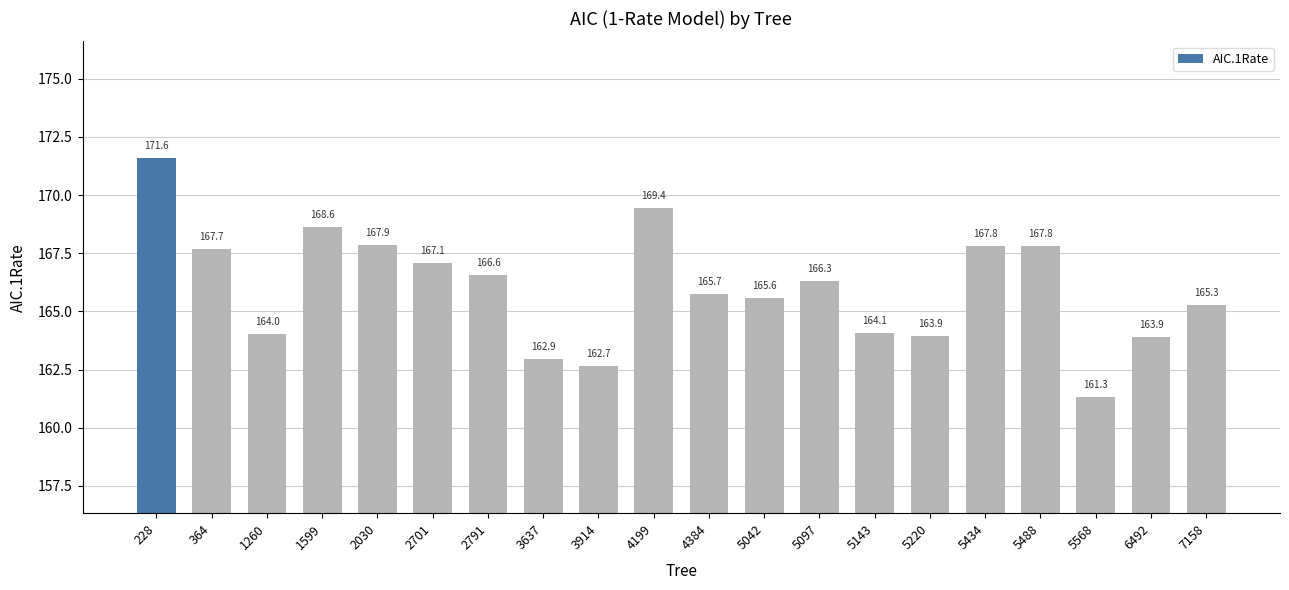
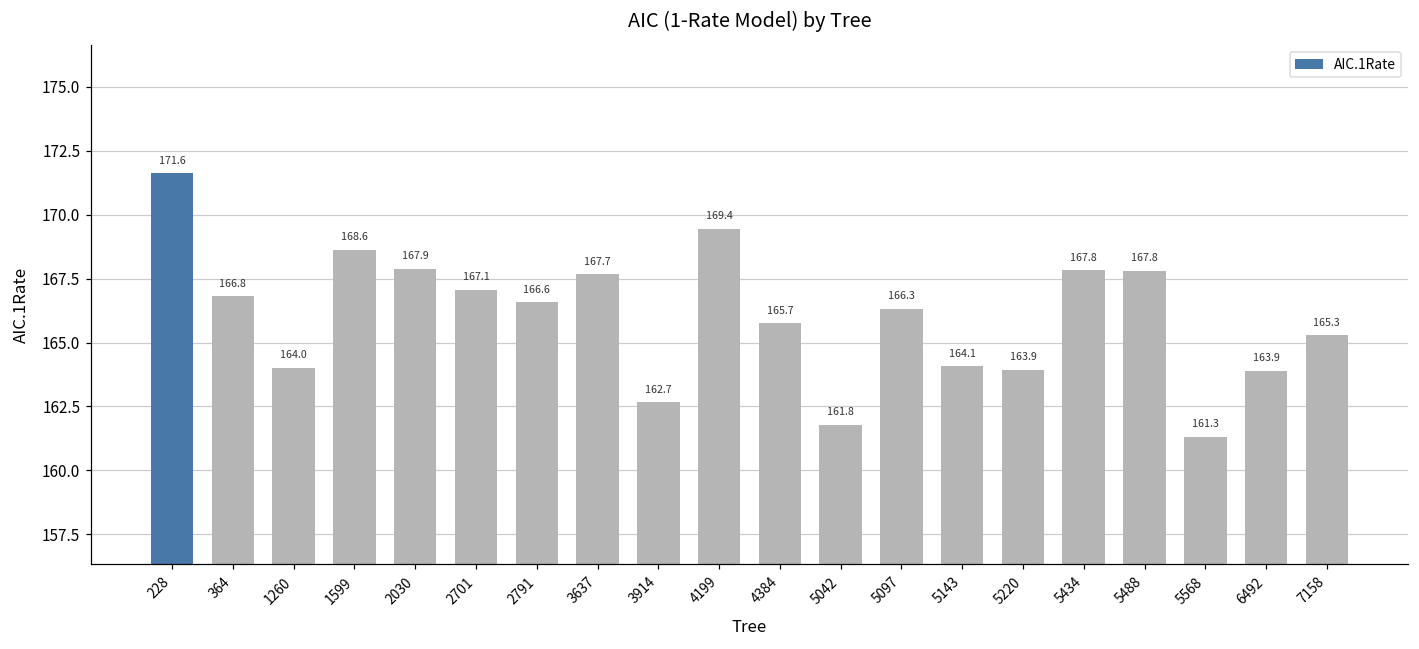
364: 167.7 -> 166.8
3637: 162.9 -> 167.7
5042: 165.6 -> 161.8
